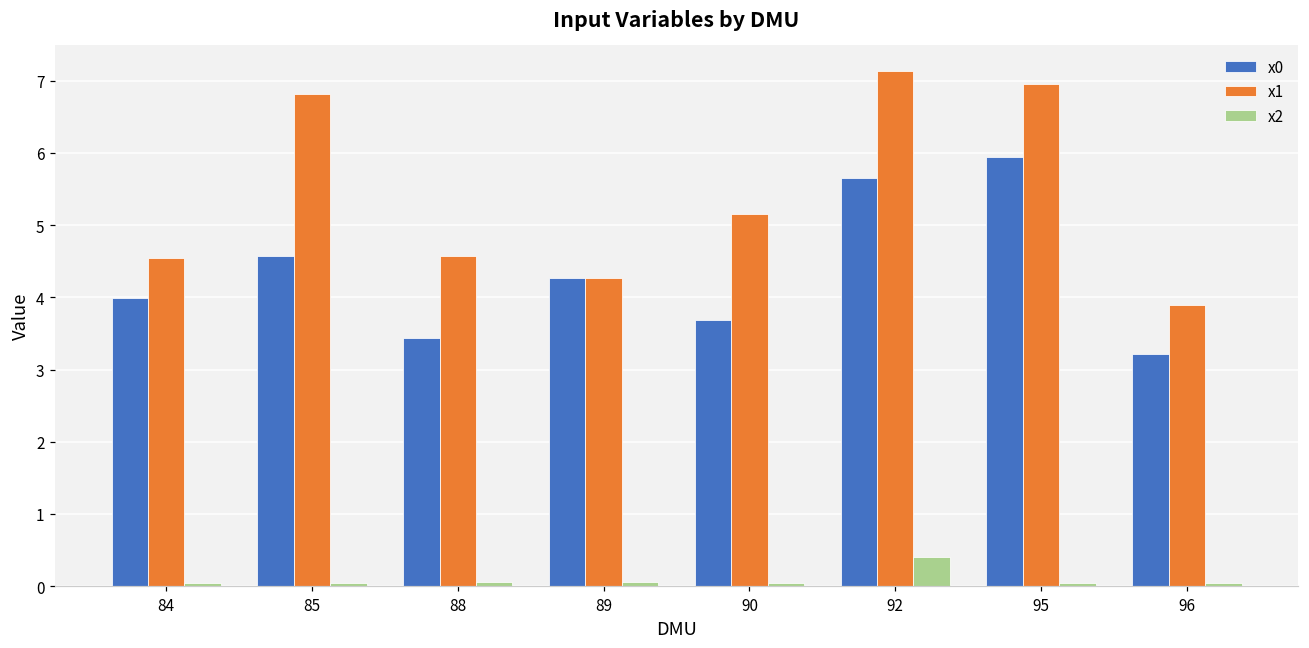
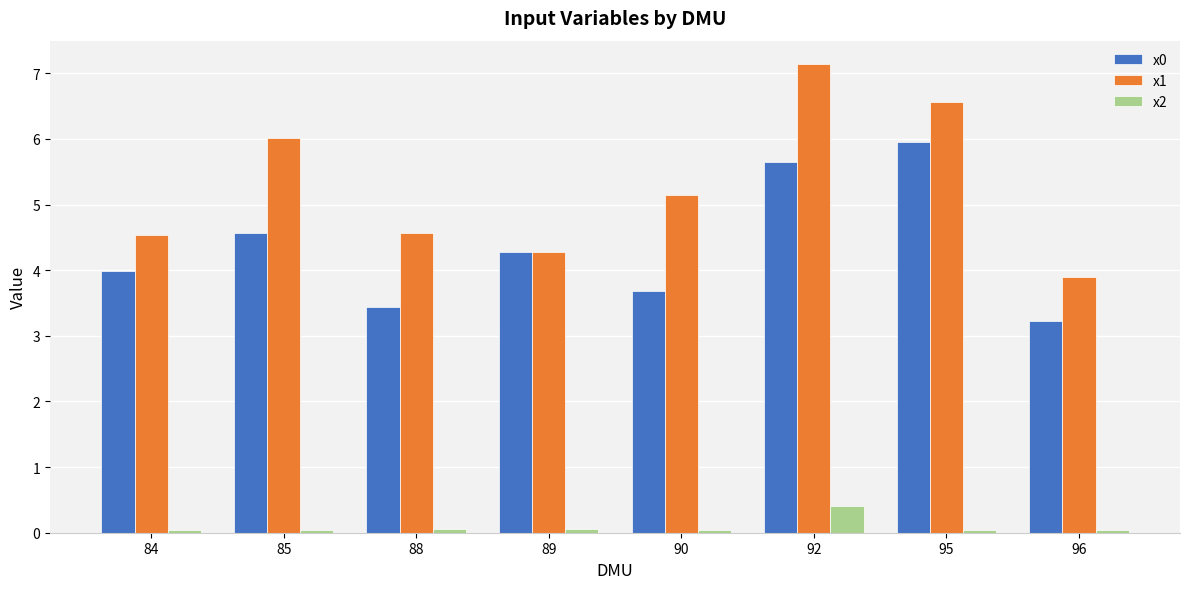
x1, 85: 6.8 -> 6.0
x1, 95: 7.0 -> 6.6
